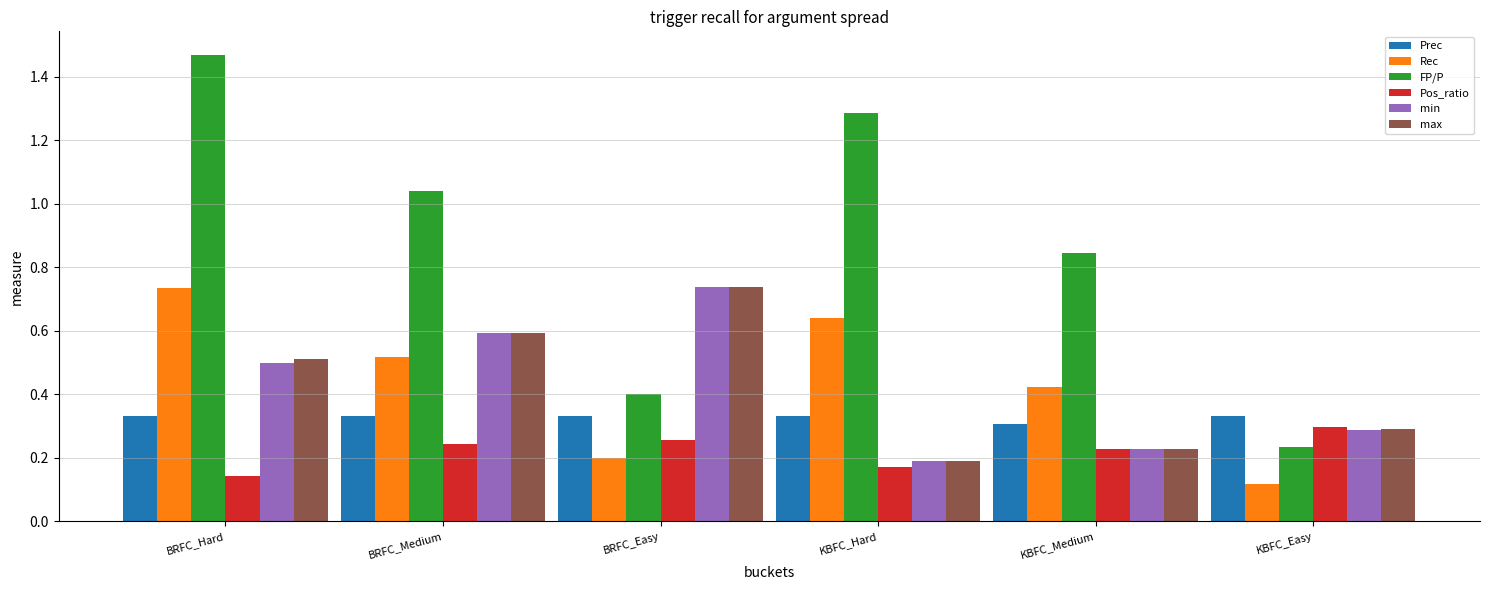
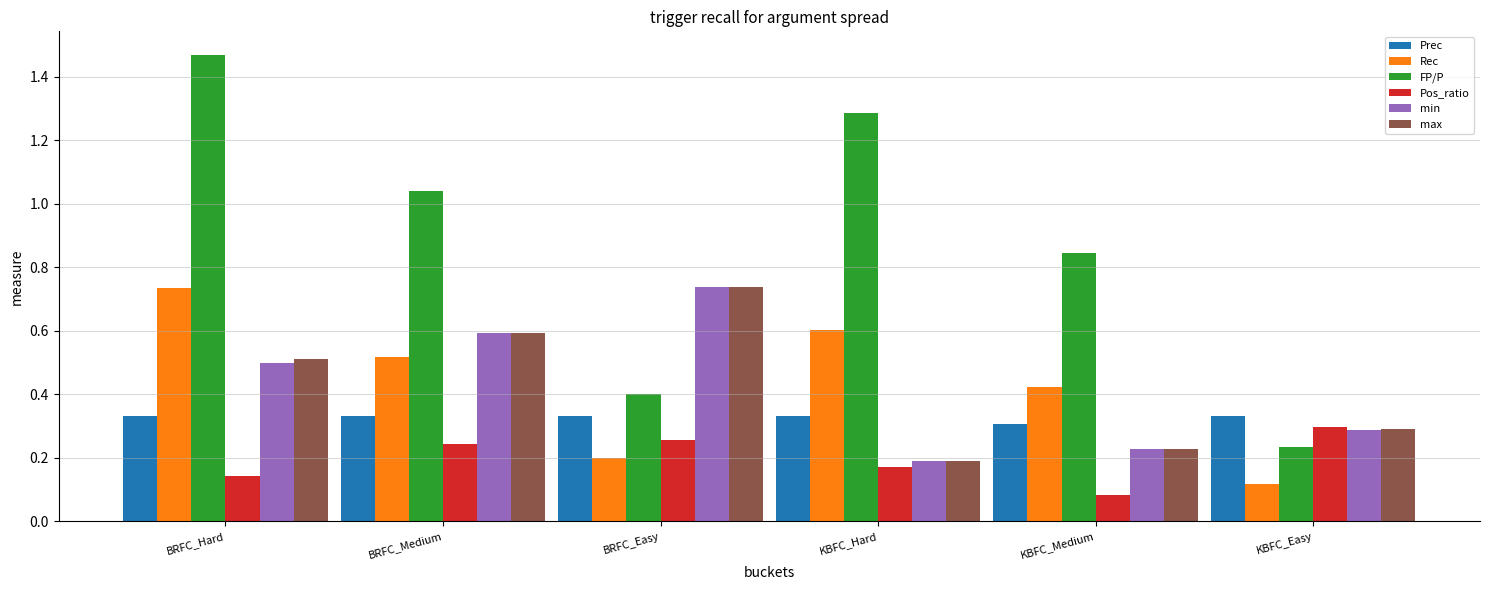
Rec, KBFC_Hard: 0.64 -> 0.60
Pos_ratio, KBFC_Medium: 0.23 -> 0.08
